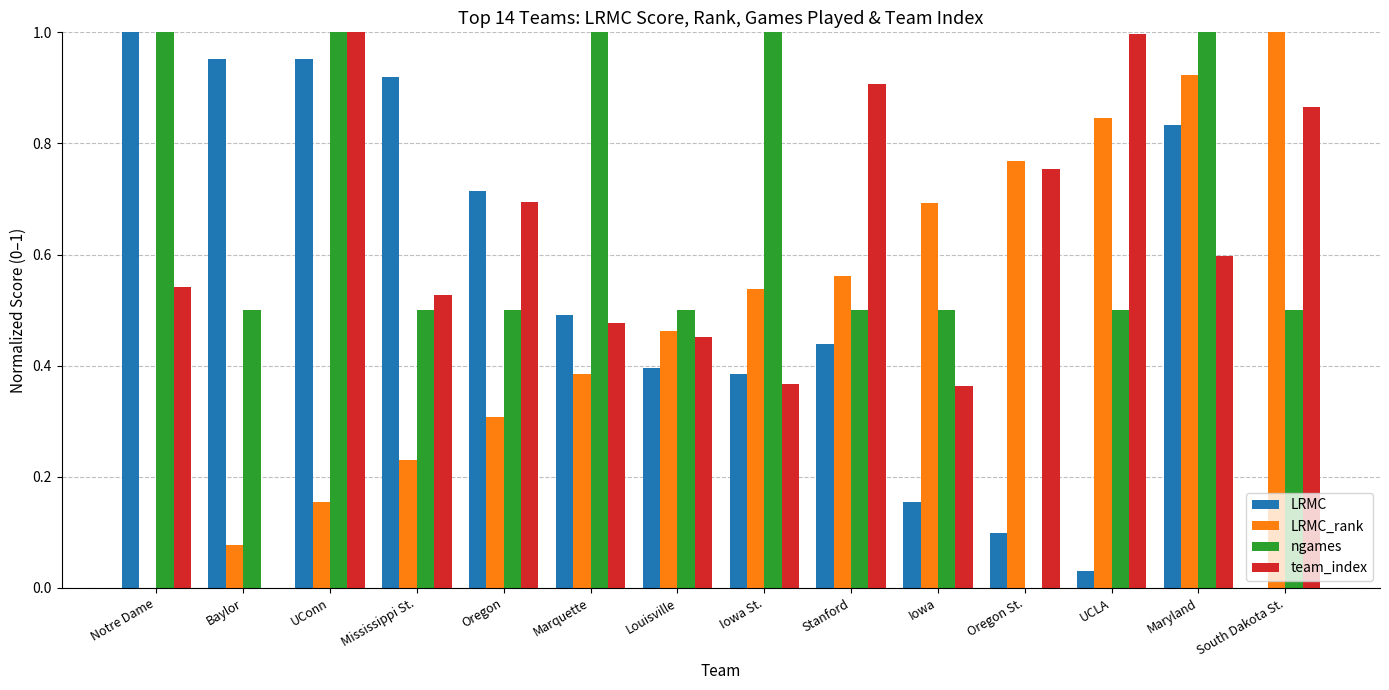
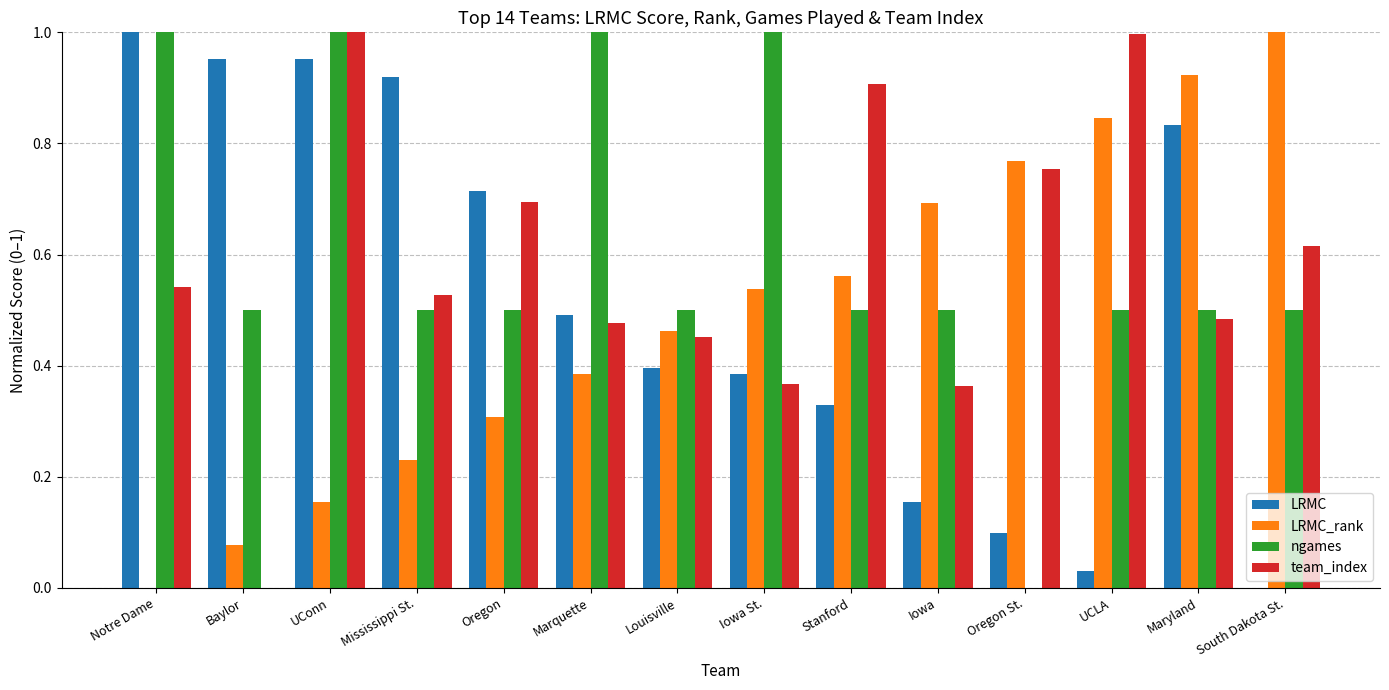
LRMC, Stanford: 0.44 -> 0.33
ngames, Maryland: 1.00 -> 0.50
team_index, Maryland: 0.60 -> 0.48
team_index, South Dakota St.: 0.86 -> 0.62
